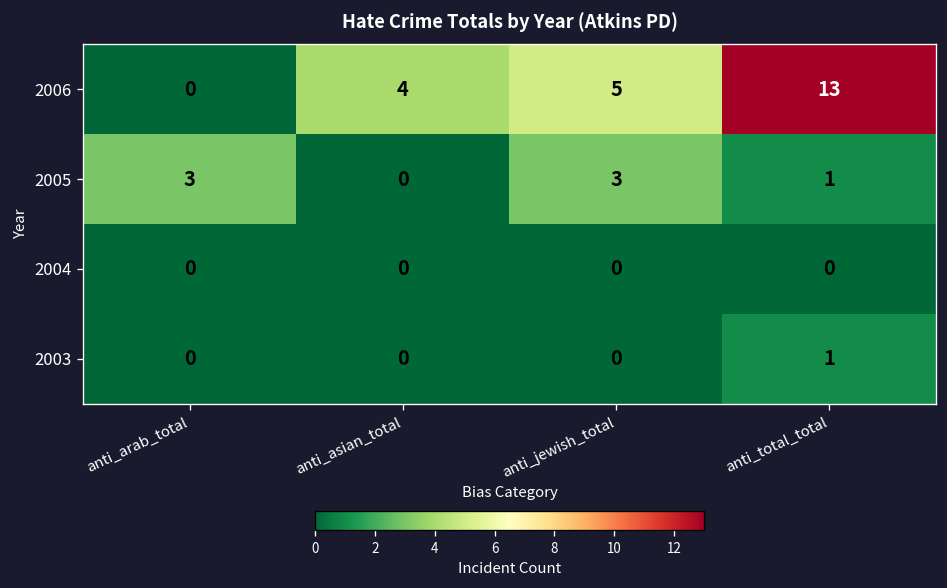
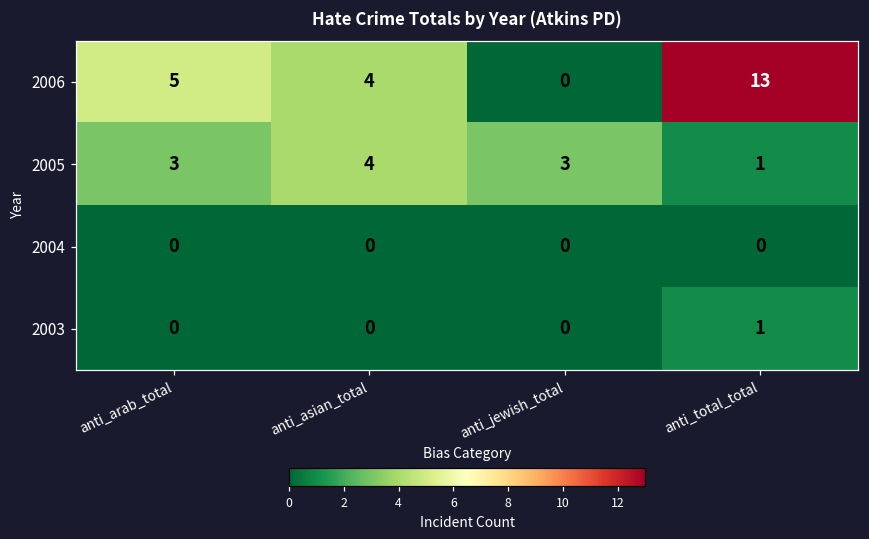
2006, anti_arab_total: 0 -> 5
2006, anti_jewish_total: 5 -> 0
2005, anti_asian_total: 0 -> 4
